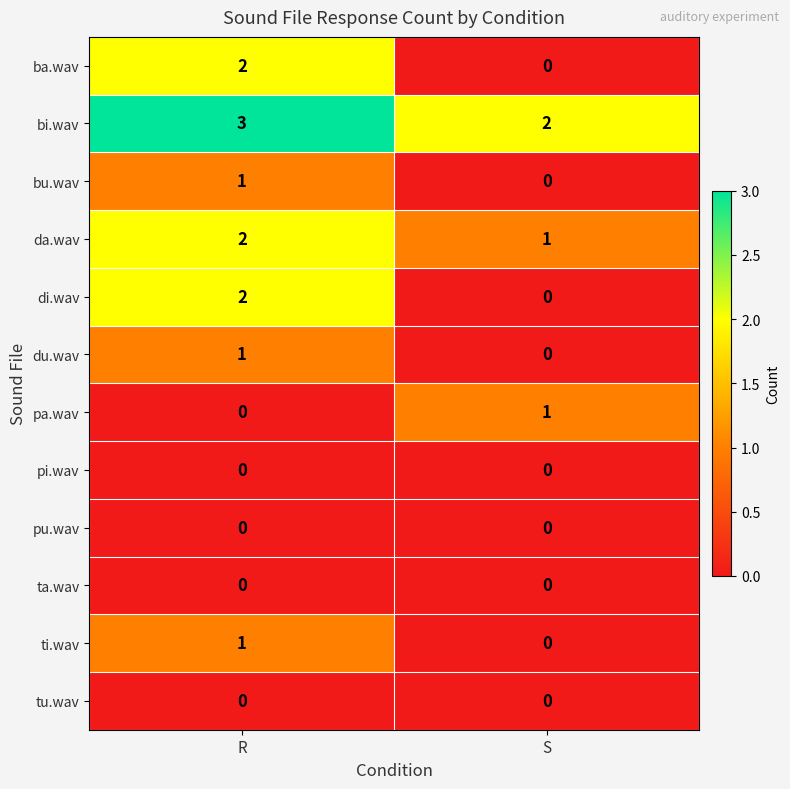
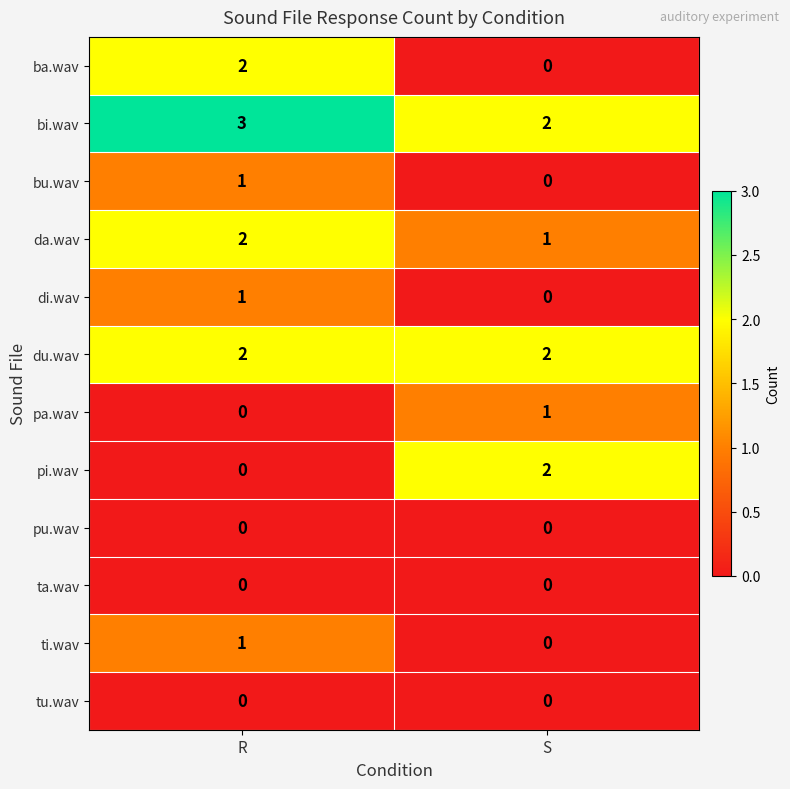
di.wav, R: 2 -> 1
du.wav, R: 1 -> 2
du.wav, S: 0 -> 2
pi.wav, S: 0 -> 2
